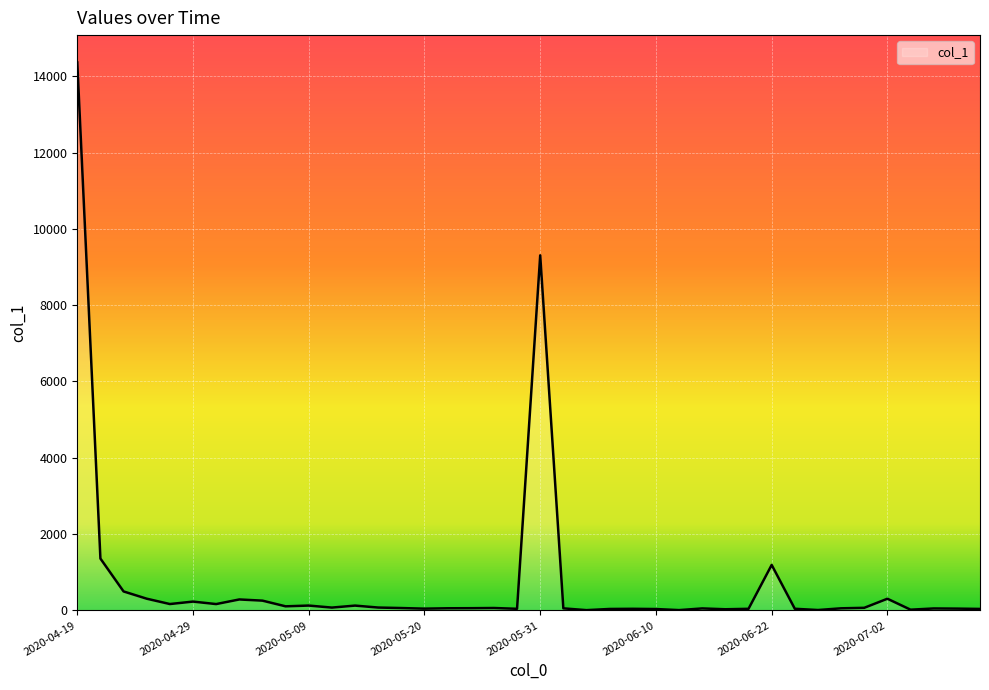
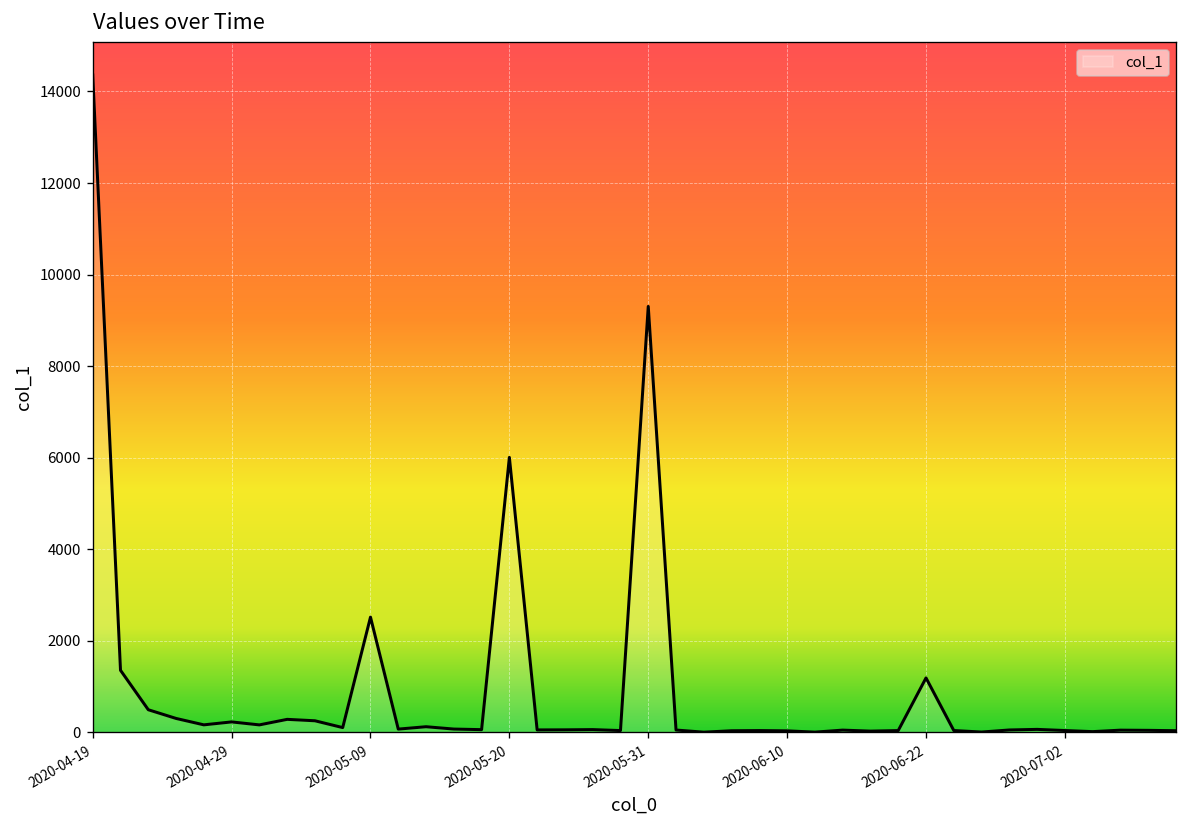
2020-05-09: 100 -> 2500
2020-05-20: 0 -> 6000
2020-07-02: 300 -> 0
